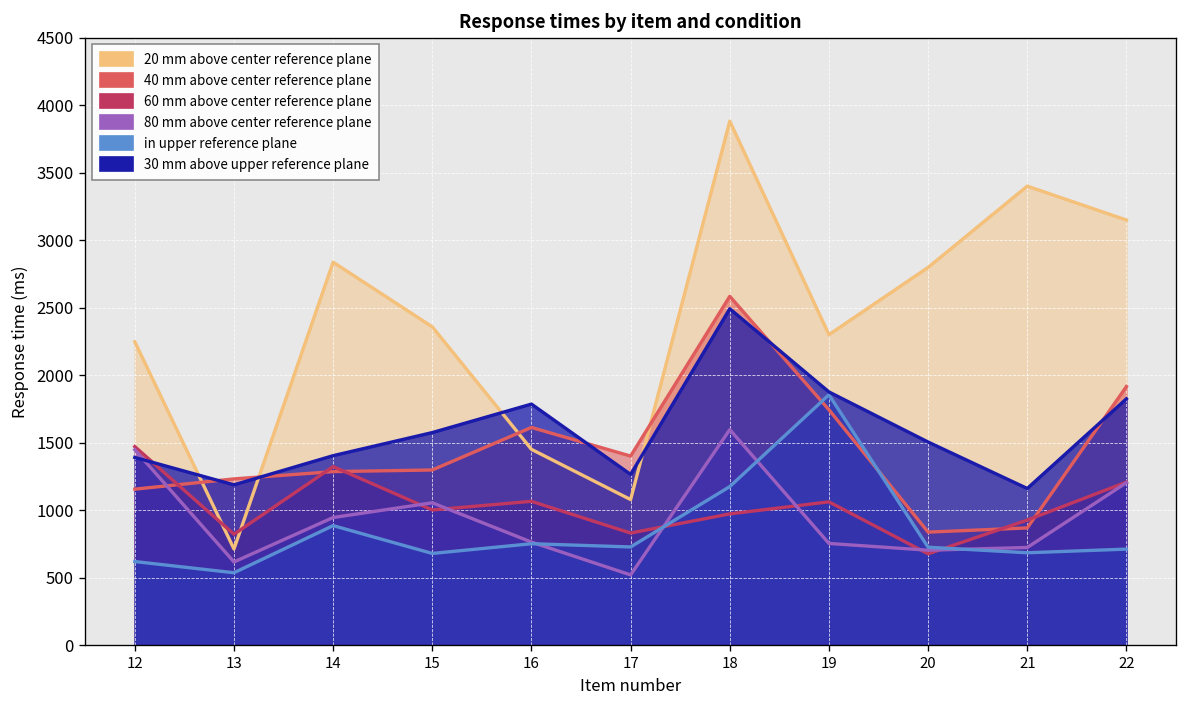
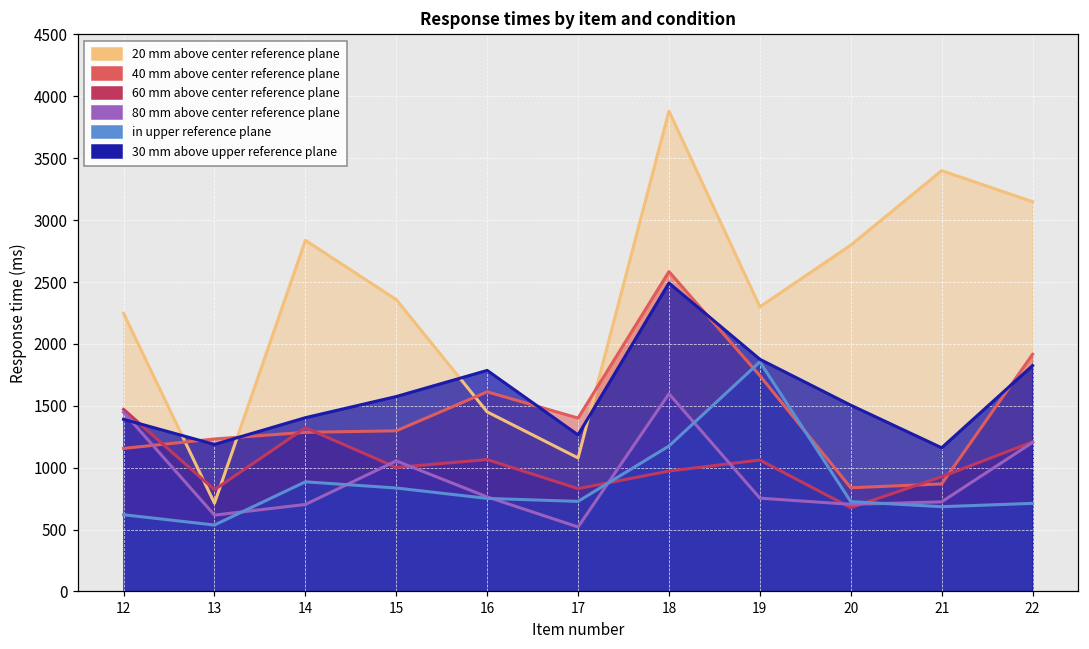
80 mm above center reference plane, 14: 950 -> 700
in upper reference plane, 15: 680 -> 840
